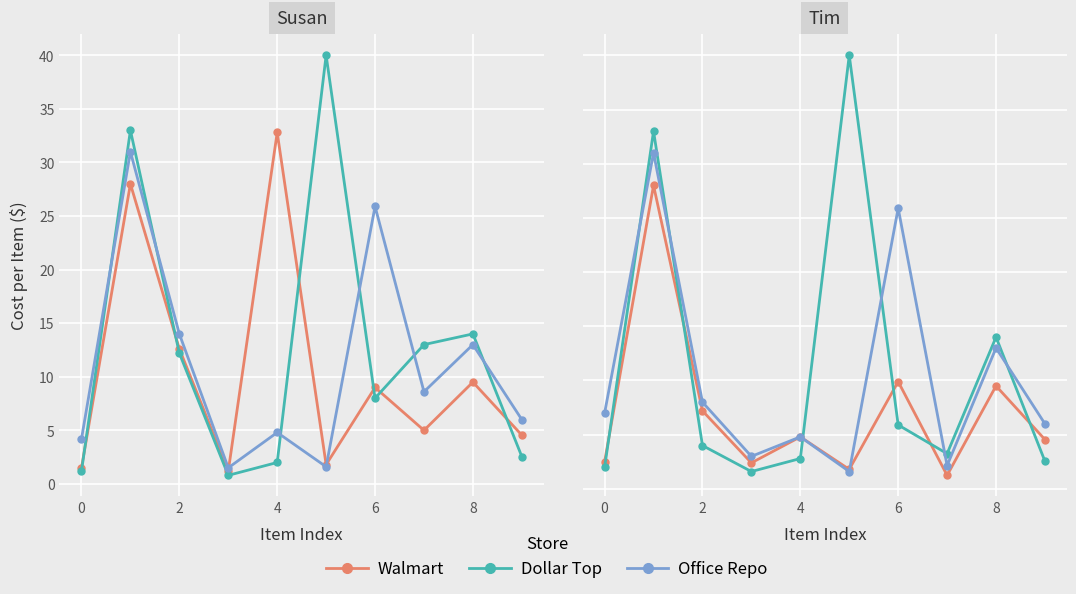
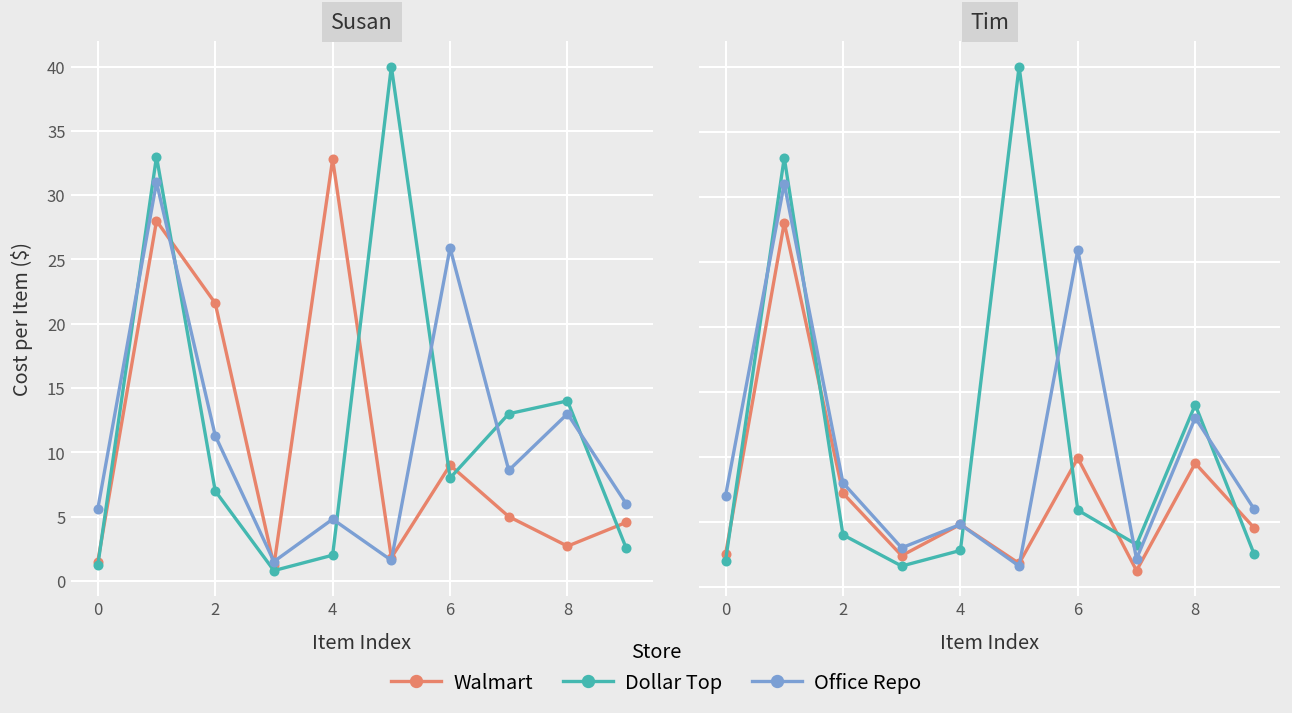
Susan, Office Repo, 0: 4.2 -> 5.6
Susan, Walmart, 2: 12.6 -> 21.6
Susan, Dollar Top, 2: 12.2 -> 7.0
Susan, Office Repo, 2: 14.0 -> 11.3
Susan, Walmart, 8: 9.5 -> 2.7
